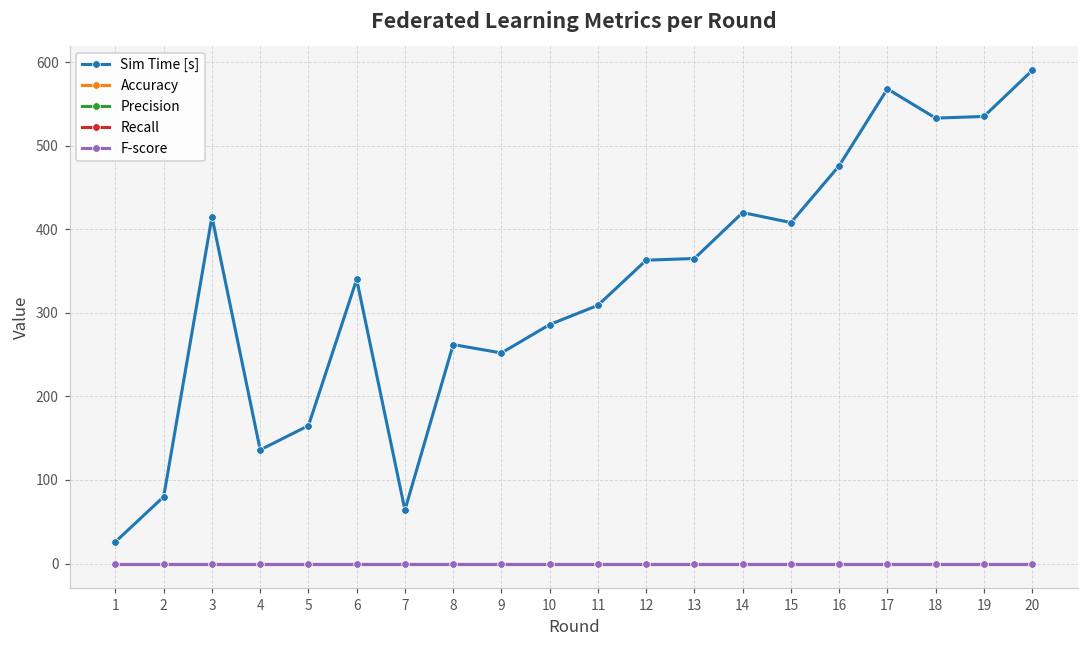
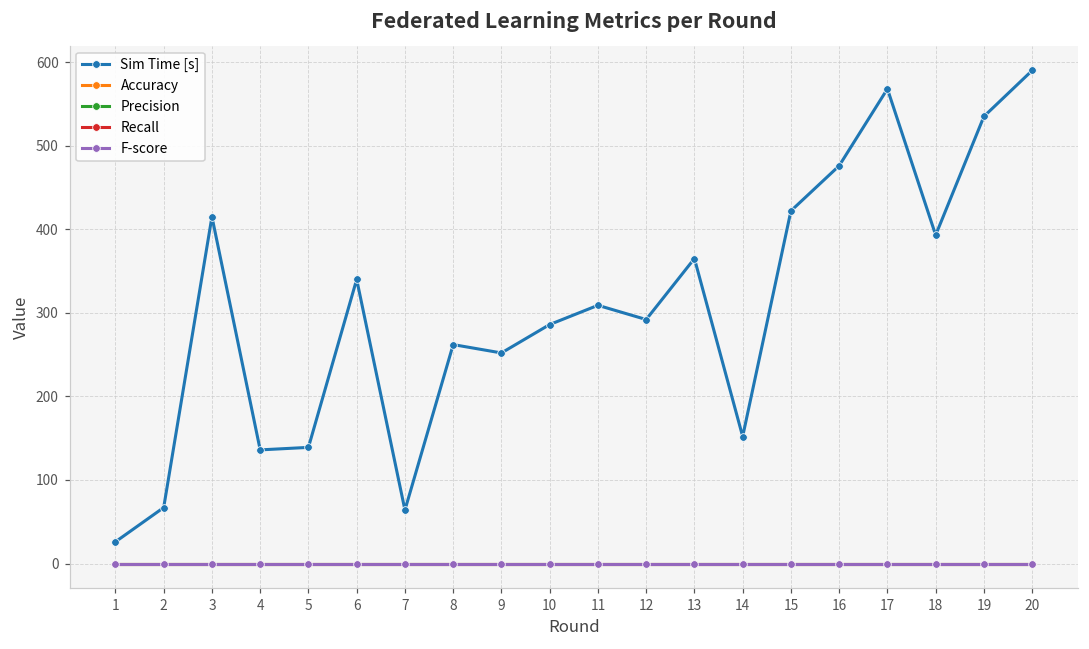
Sim Time [s], 2: 80 -> 70
Sim Time [s], 5: 170 -> 140
Sim Time [s], 12: 360 -> 290
Sim Time [s], 14: 420 -> 150
Sim Time [s], 15: 410 -> 420
Sim Time [s], 18: 530 -> 390
